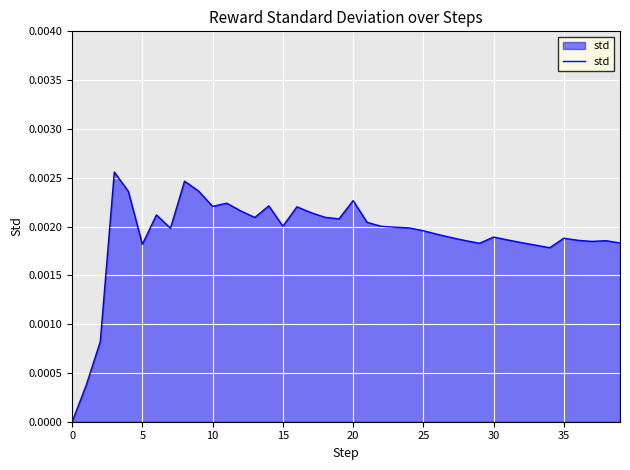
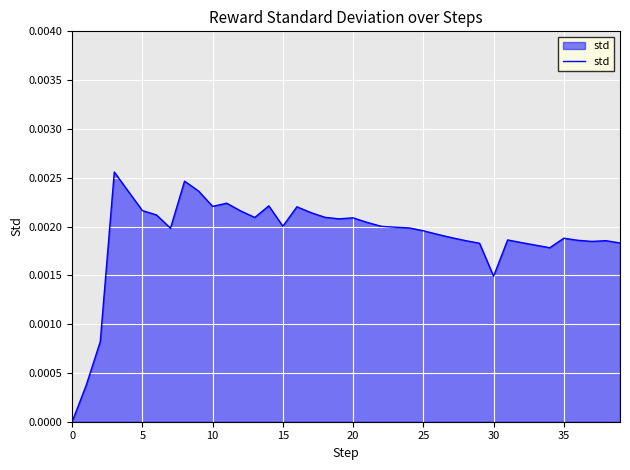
5: 0.0018 -> 0.0022
20: 0.0023 -> 0.0021
30: 0.0019 -> 0.0015
